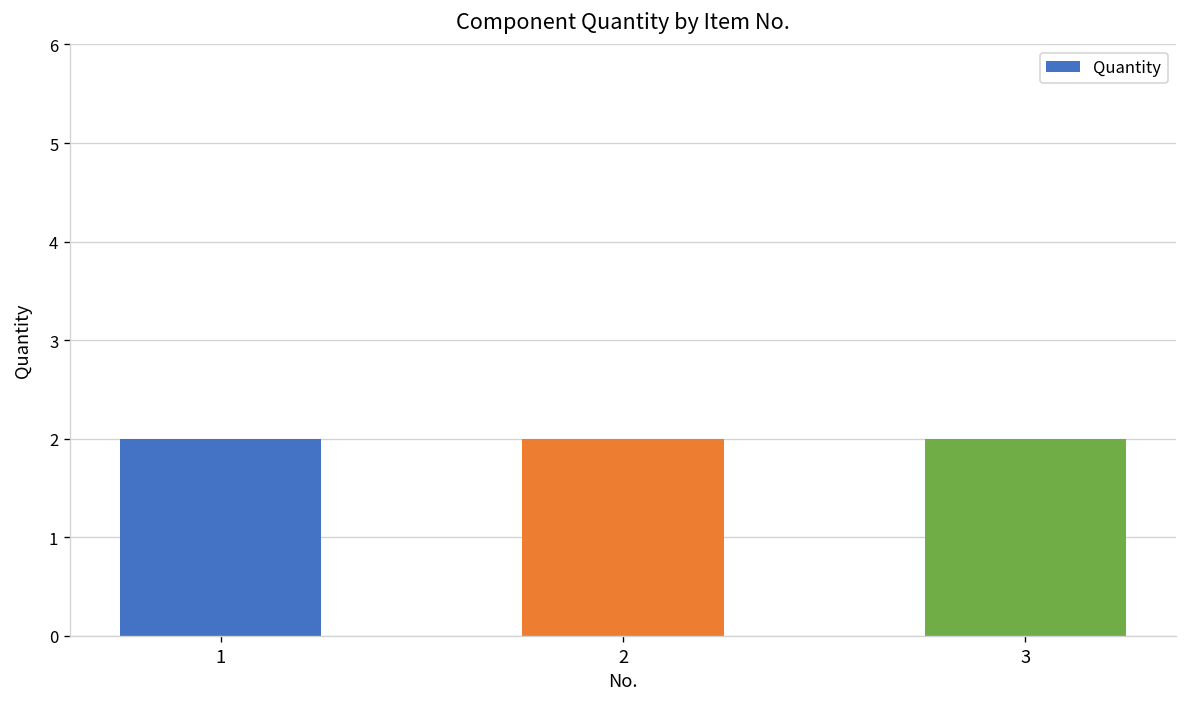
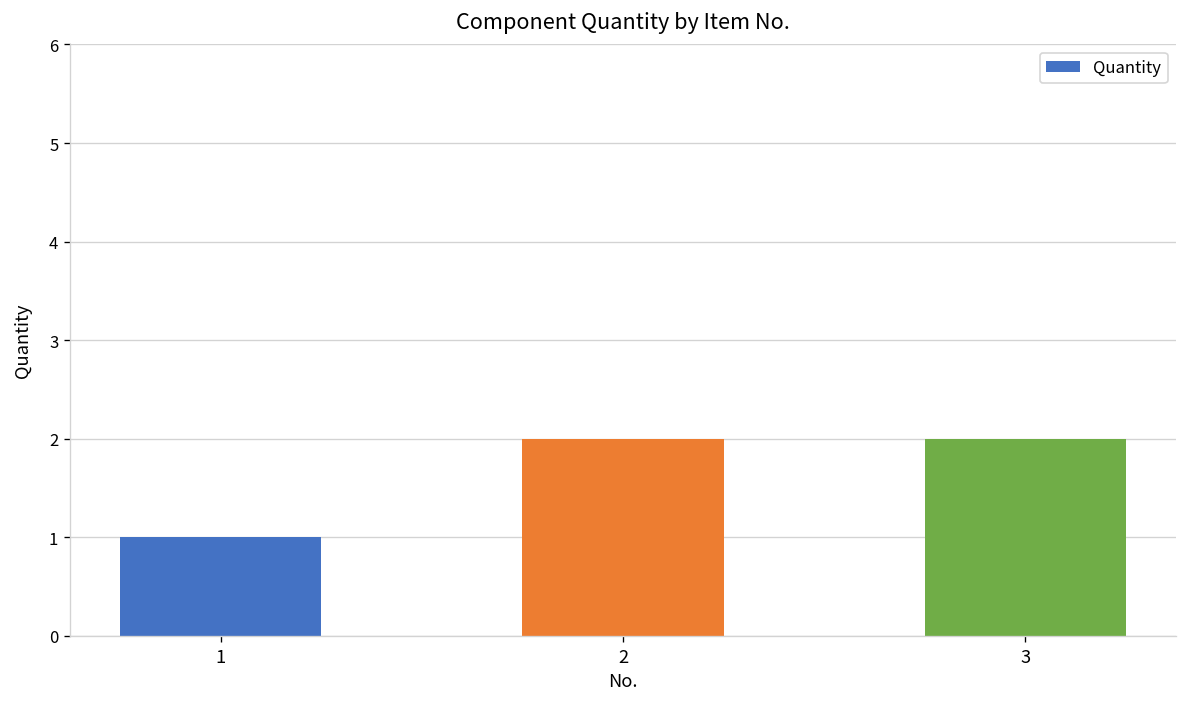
1: 2 -> 1
